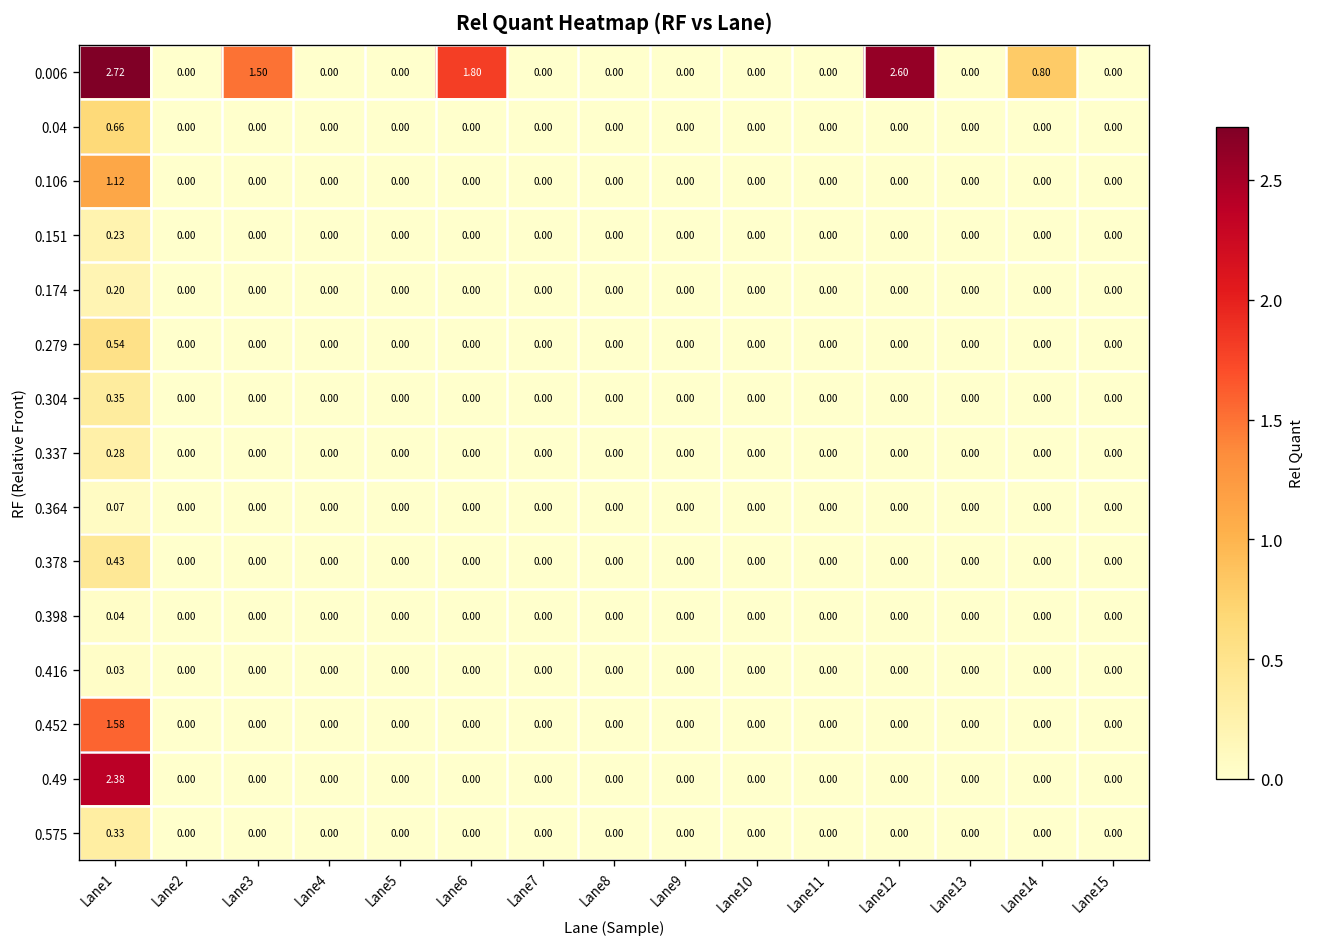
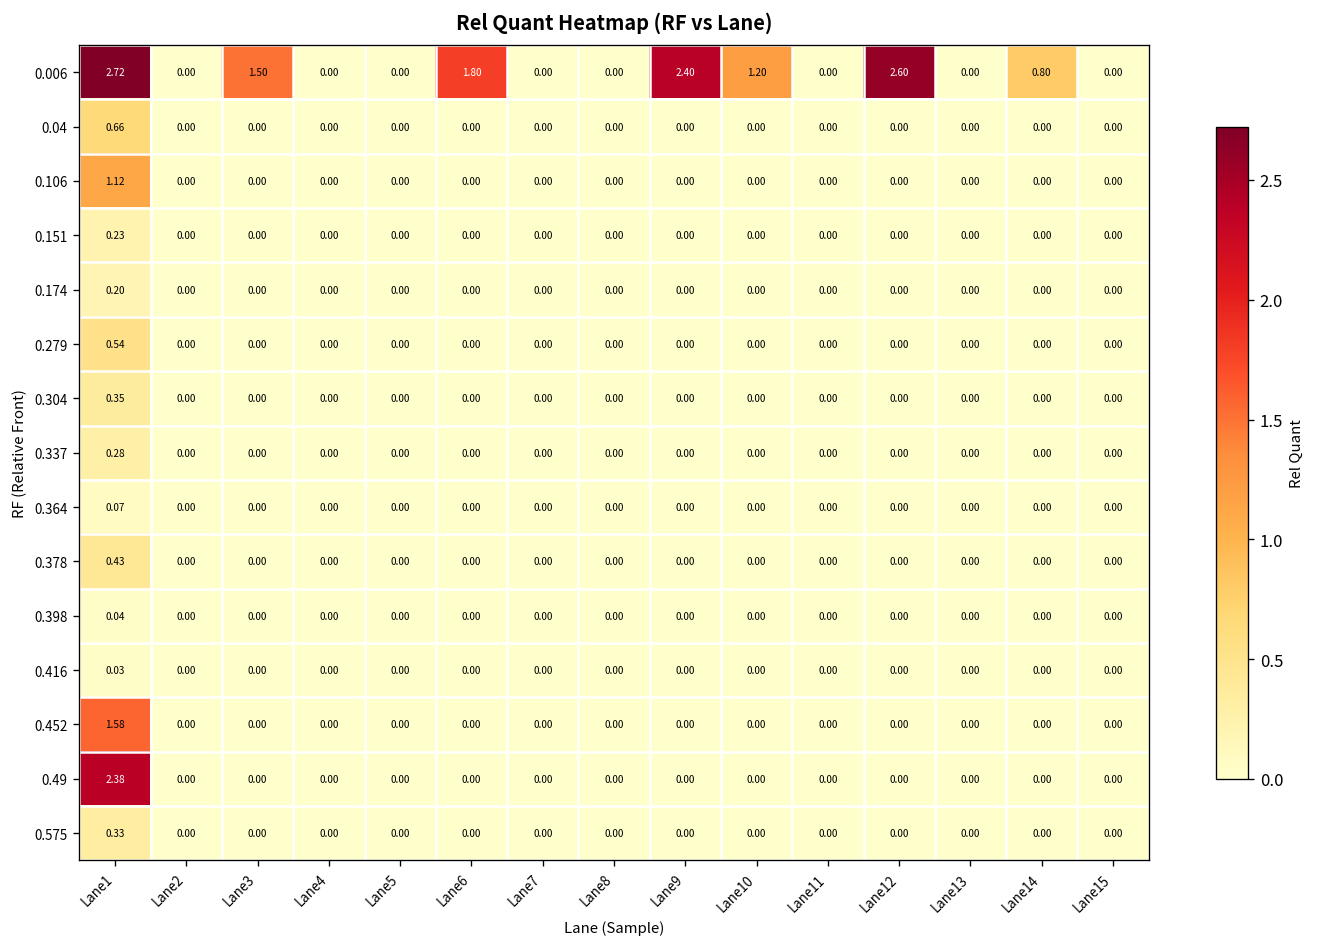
0.006, Lane9: 0.00 -> 2.40
0.006, Lane10: 0.00 -> 1.20
